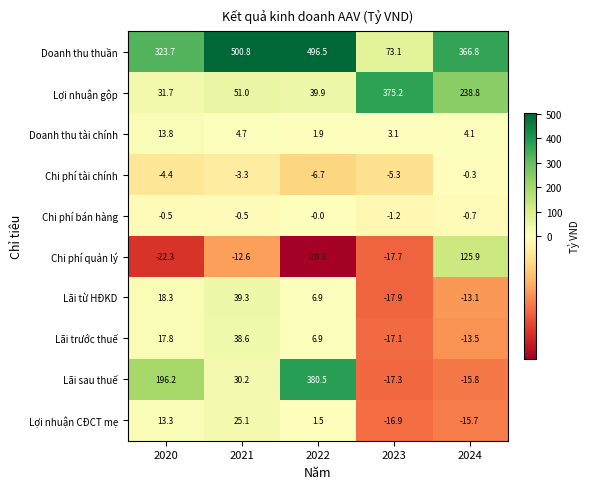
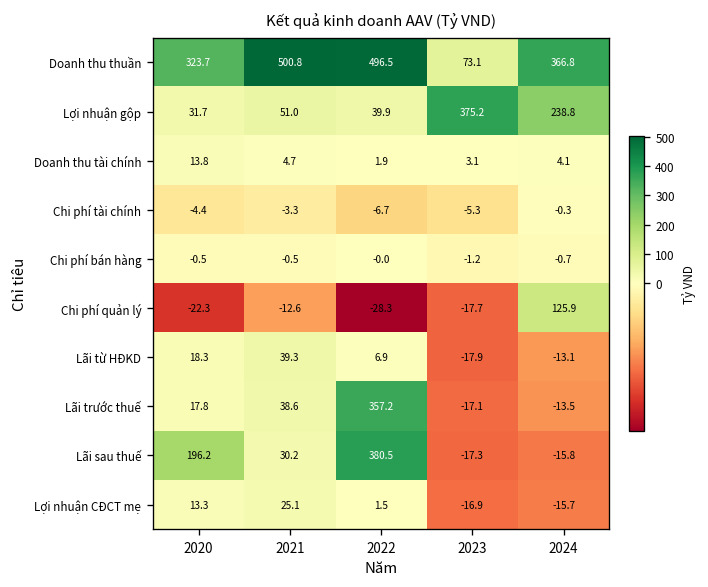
Lãi trước thuế, 2022: 6.9 -> 357.2
